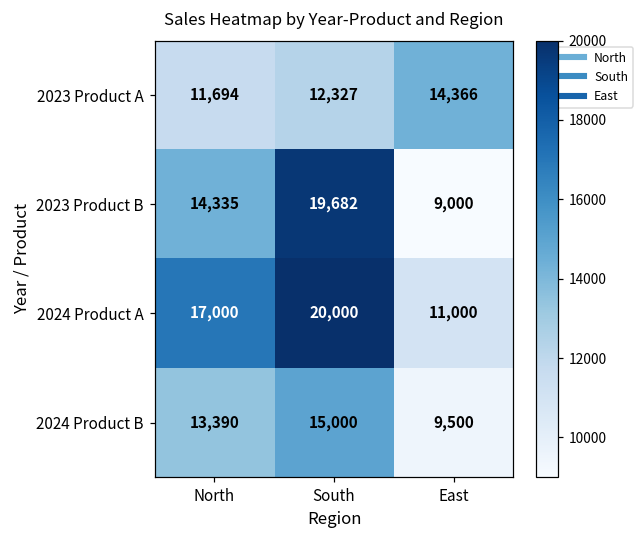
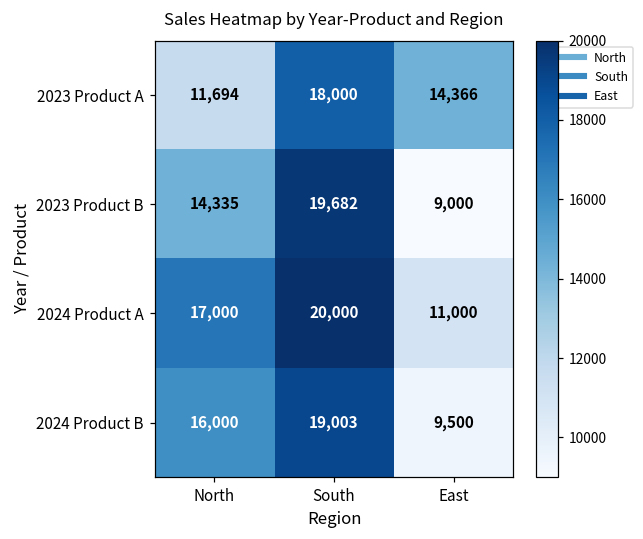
2023 Product A, South: 12,327 -> 18,000
2024 Product B, North: 13,390 -> 16,000
2024 Product B, South: 15,000 -> 19,003
